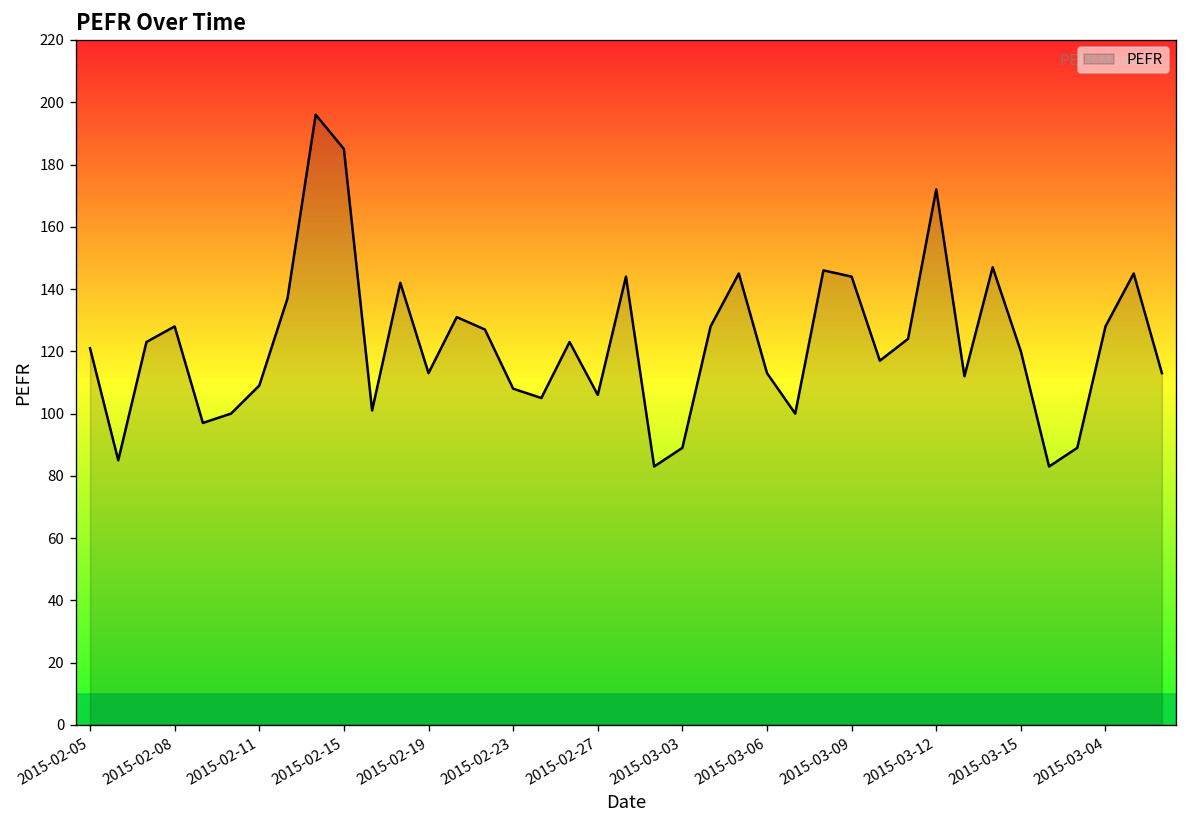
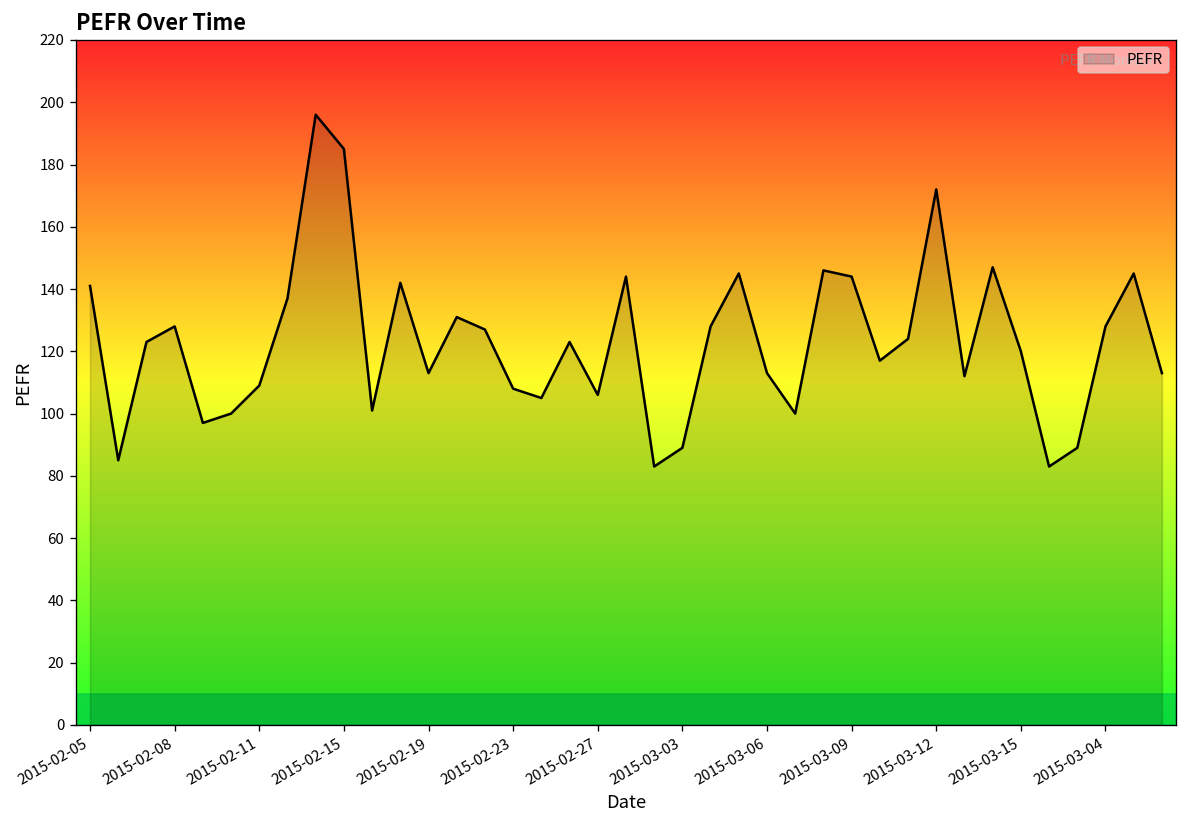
2015-02-05: 121 -> 141
